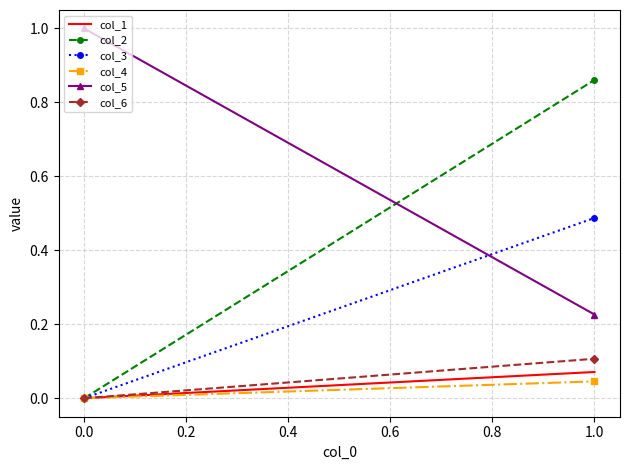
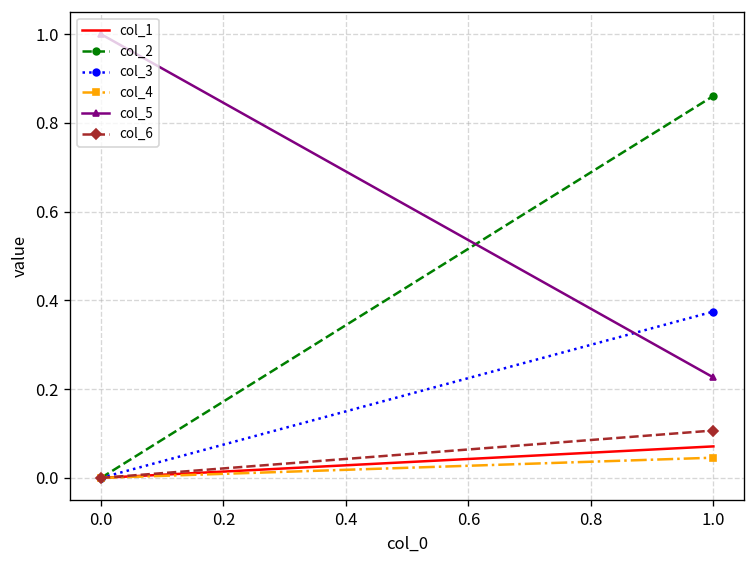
col_3, 1.0: 0.49 -> 0.37
